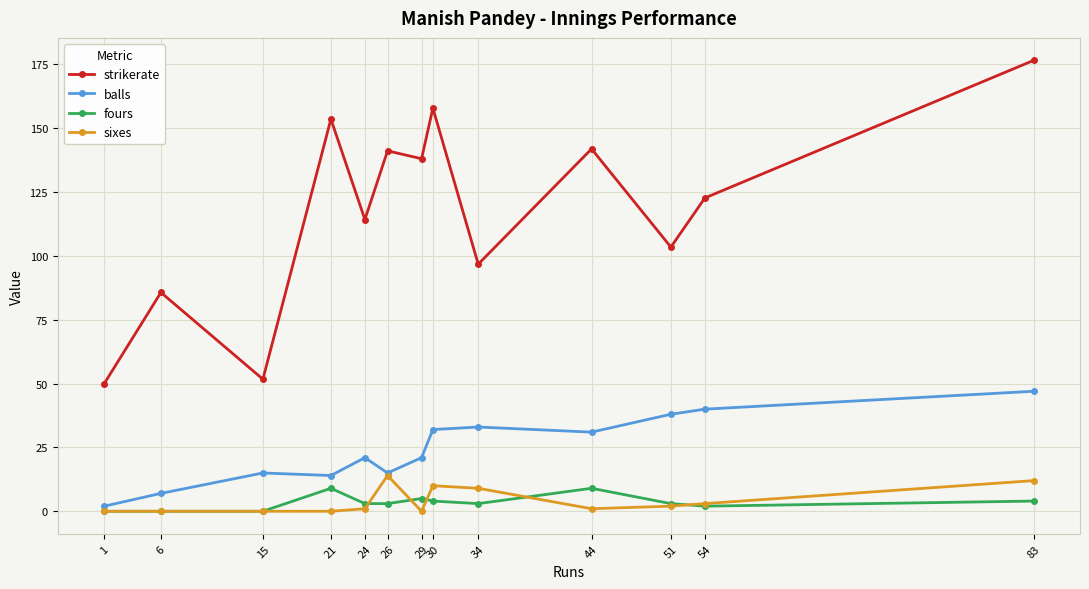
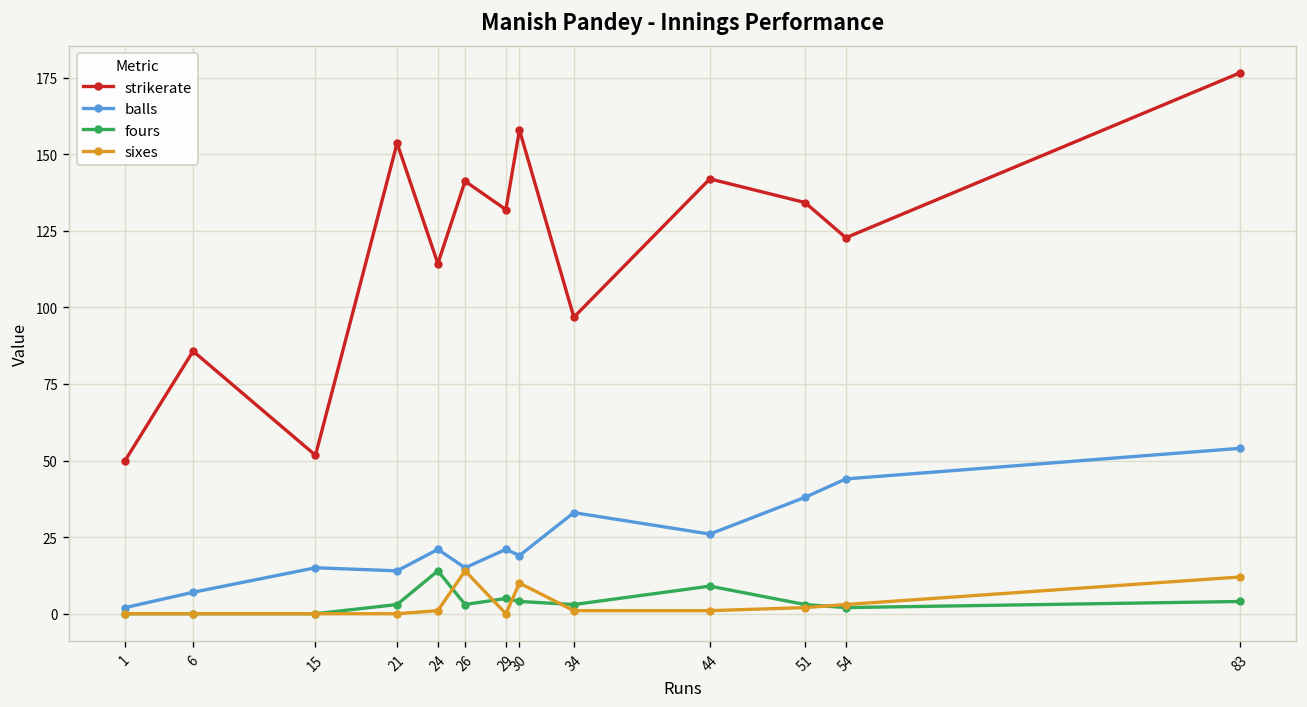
fours, 21: 9 -> 3
fours, 24: 3 -> 14
strikerate, 29: 138 -> 132
balls, 30: 32 -> 19
sixes, 34: 9 -> 1
balls, 44: 31 -> 26
strikerate, 51: 103 -> 134
balls, 54: 40 -> 44
balls, 83: 47 -> 54
